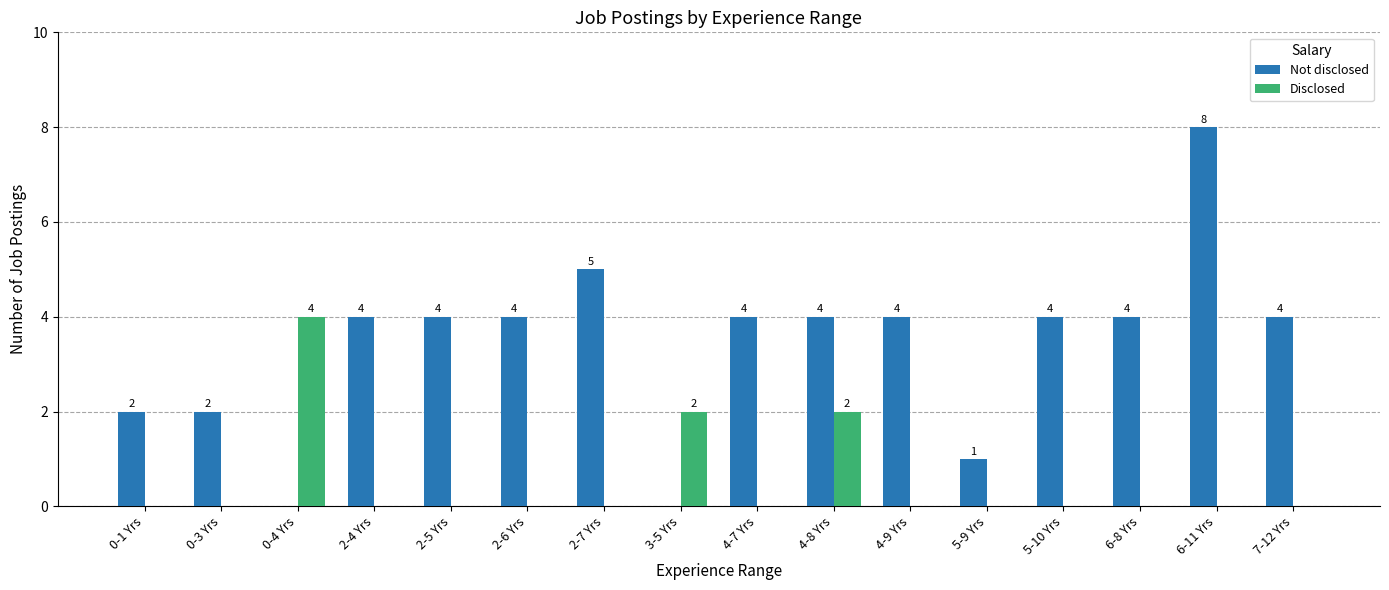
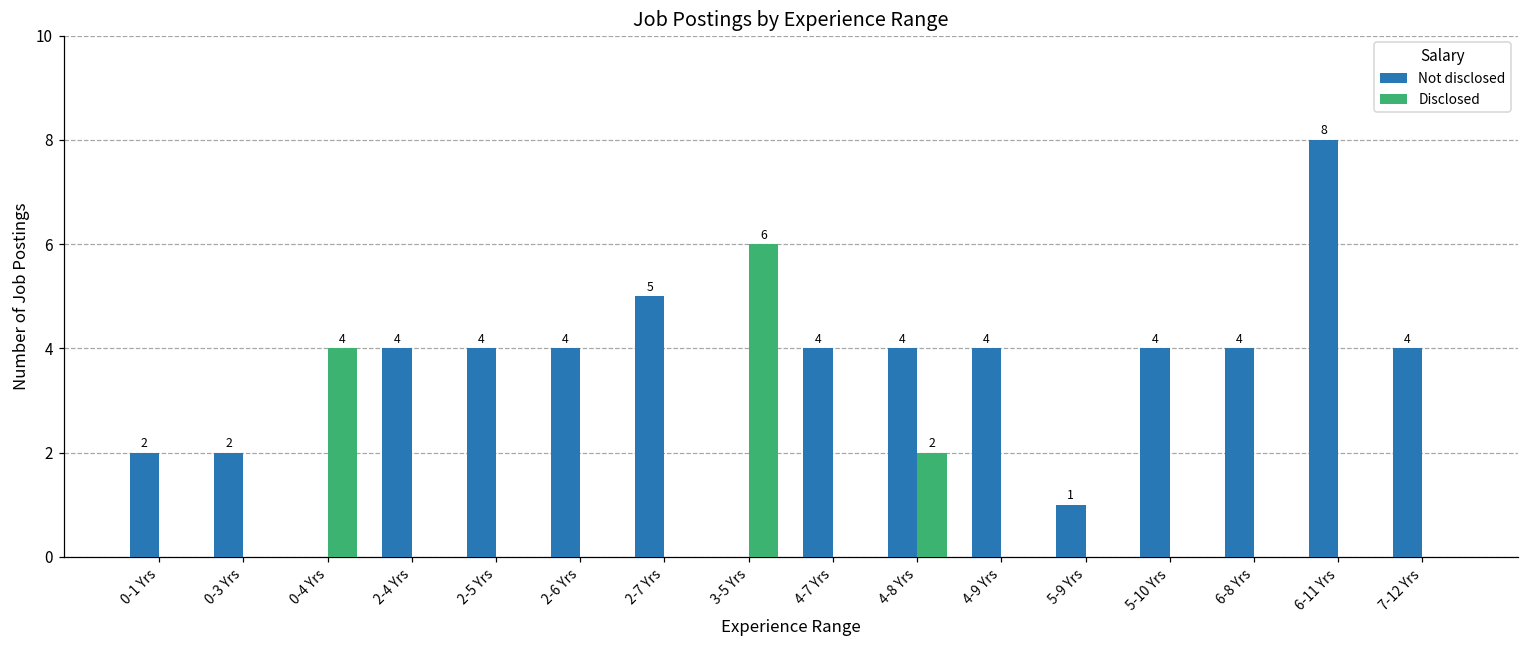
Disclosed, 3-5 Yrs: 2 -> 6
